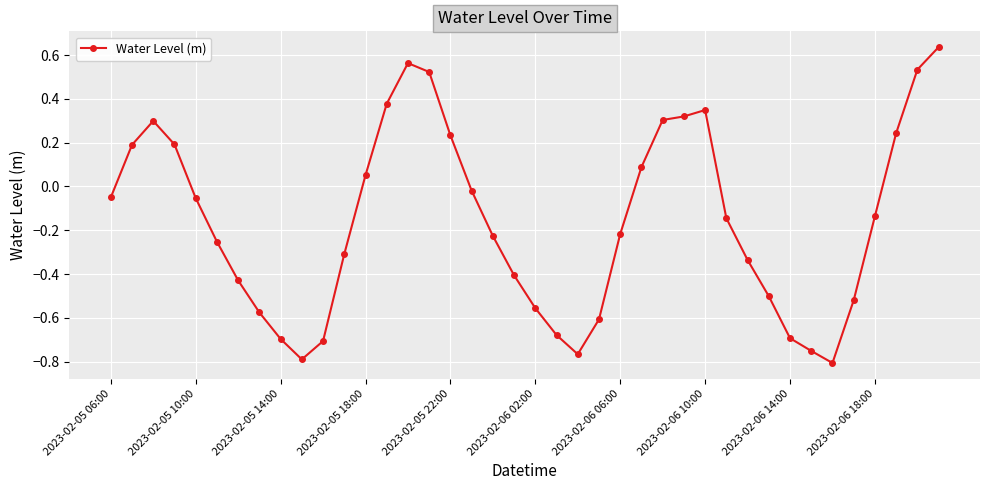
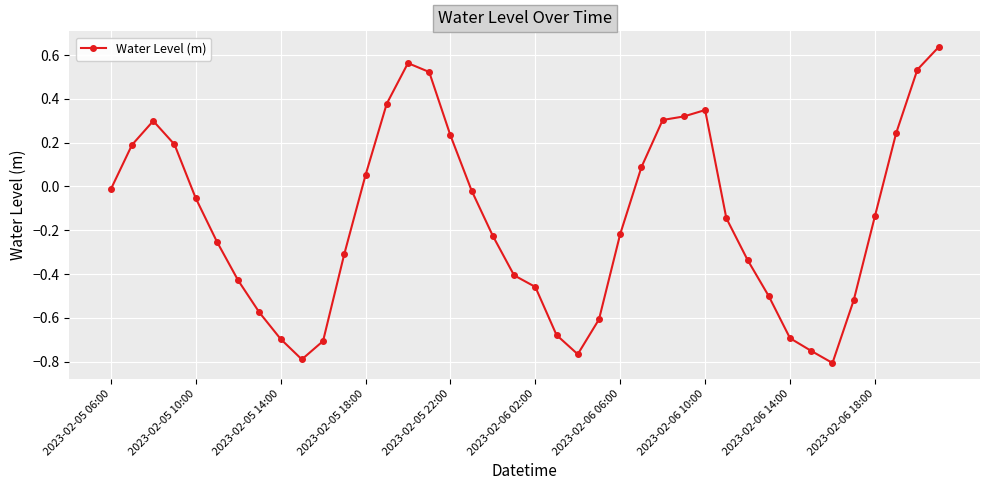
2023-02-05 06:00: -0.05 -> -0.01
2023-02-06 02:00: -0.56 -> -0.46
